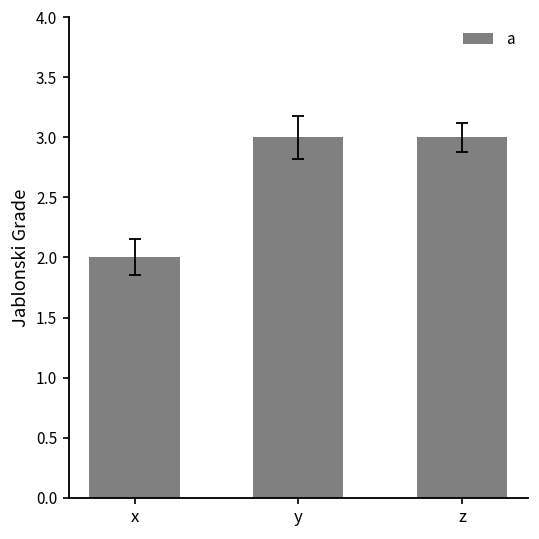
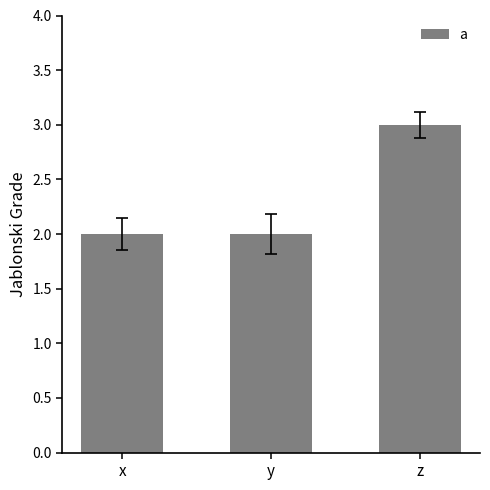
a, y: 3 -> 2
